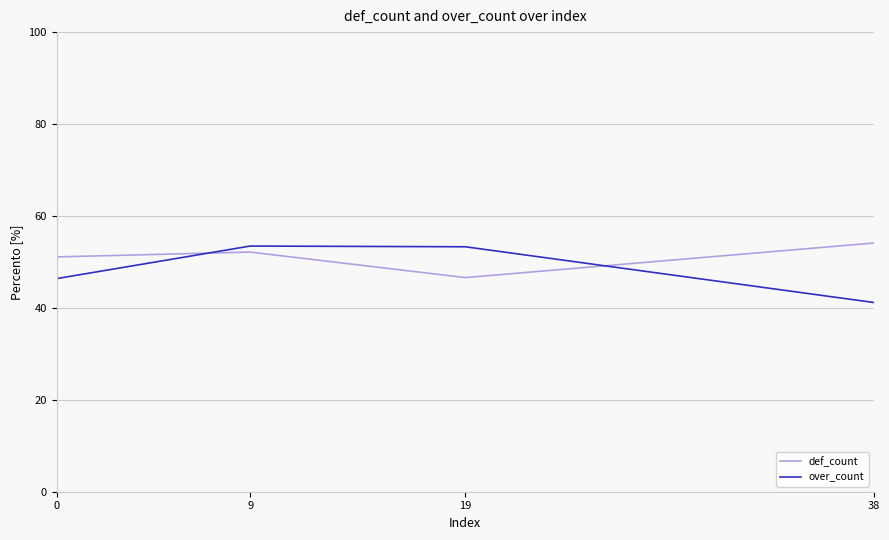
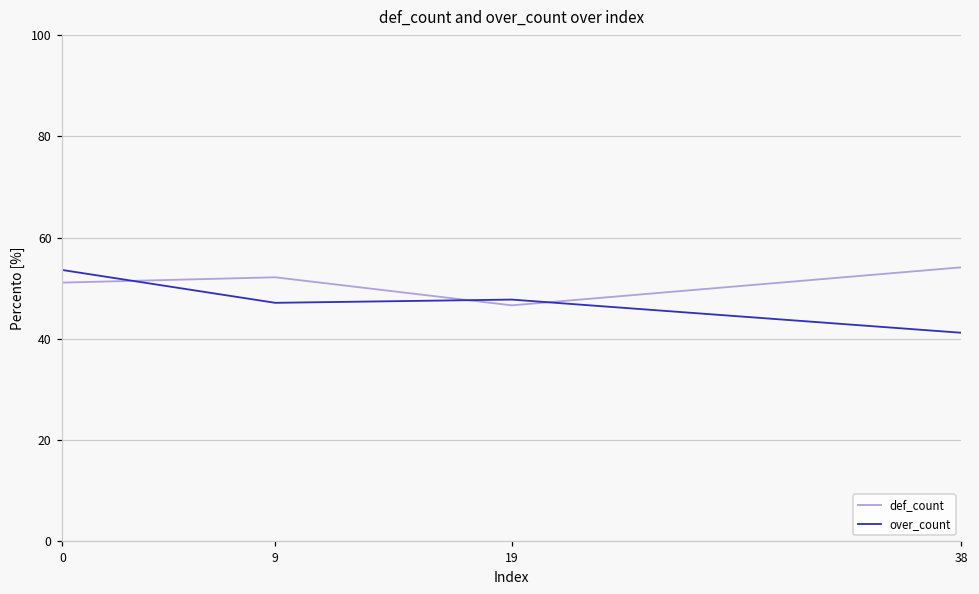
over_count, 0: 46 -> 54
over_count, 9: 53 -> 47
over_count, 19: 53 -> 48
